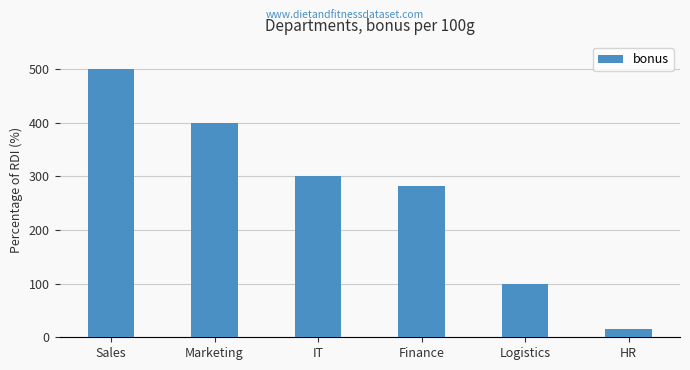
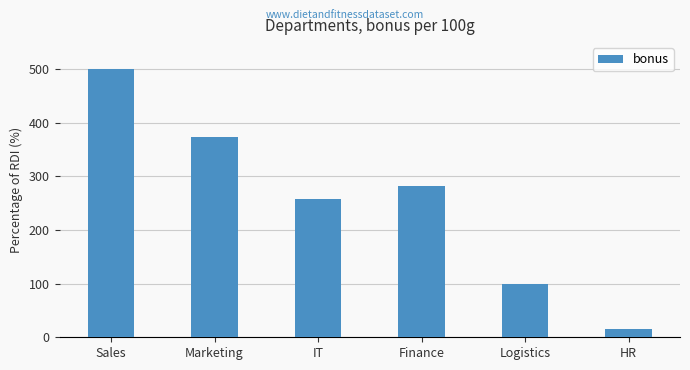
Marketing: 400 -> 370
IT: 300 -> 260
